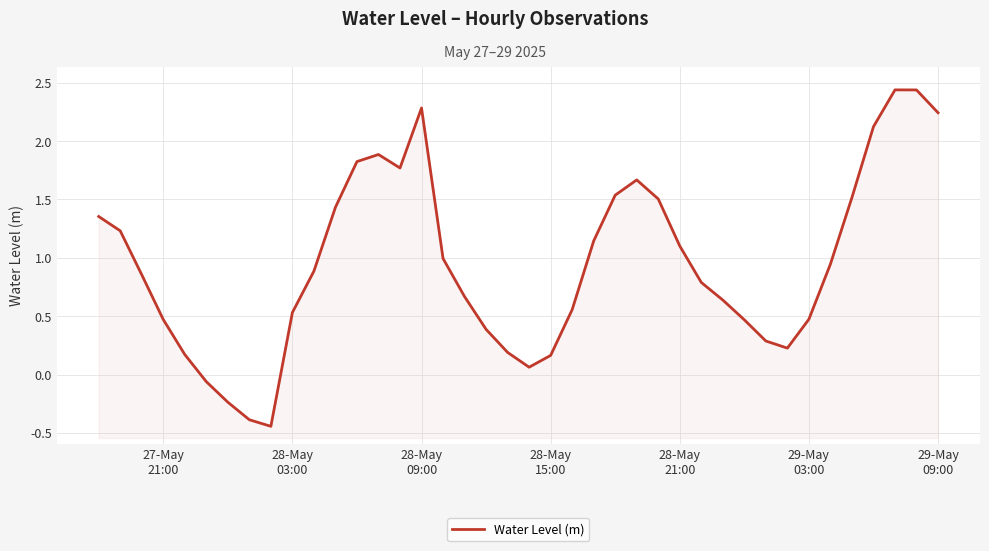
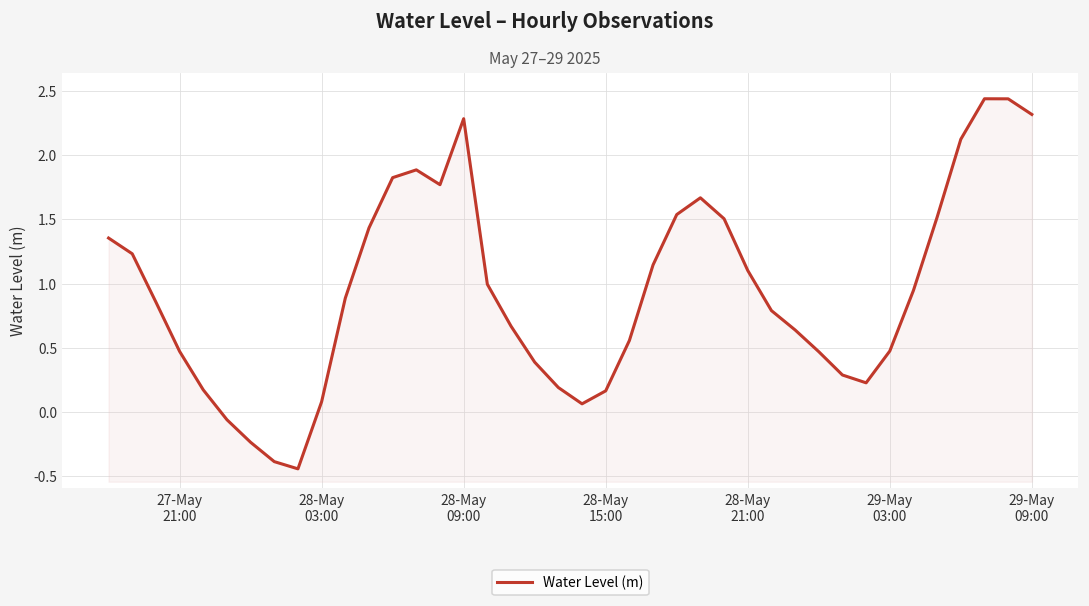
28-May 03:00: 0.53 -> 0.08
29-May 09:00: 2.24 -> 2.32
